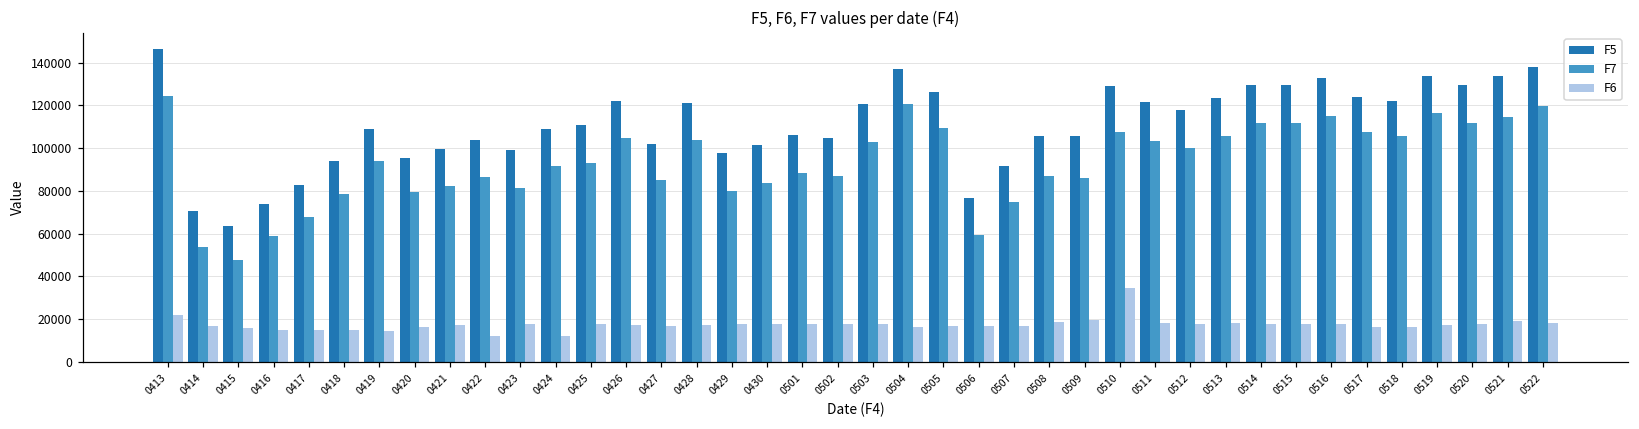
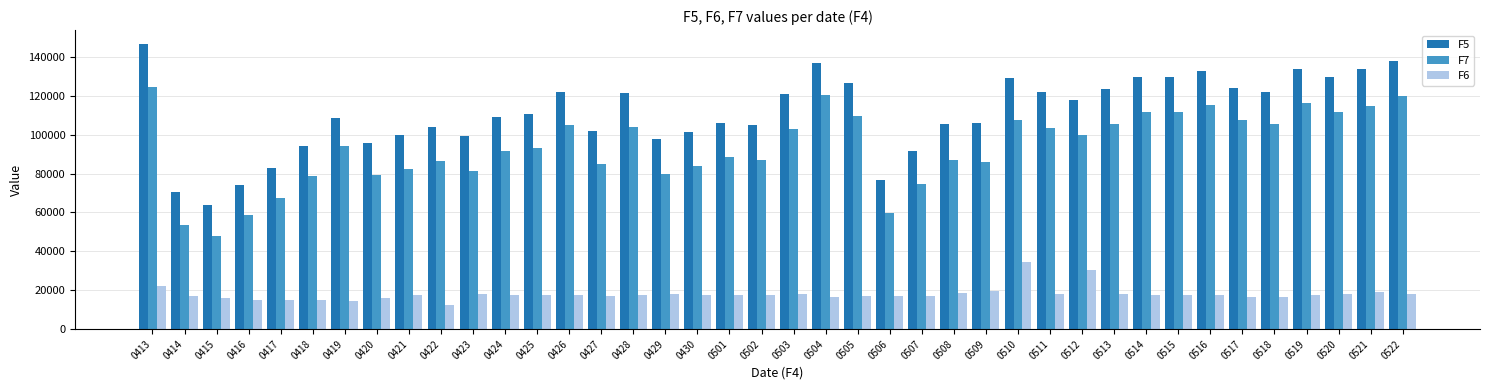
F6, 0424: 12000 -> 17000
F6, 0512: 18000 -> 31000
